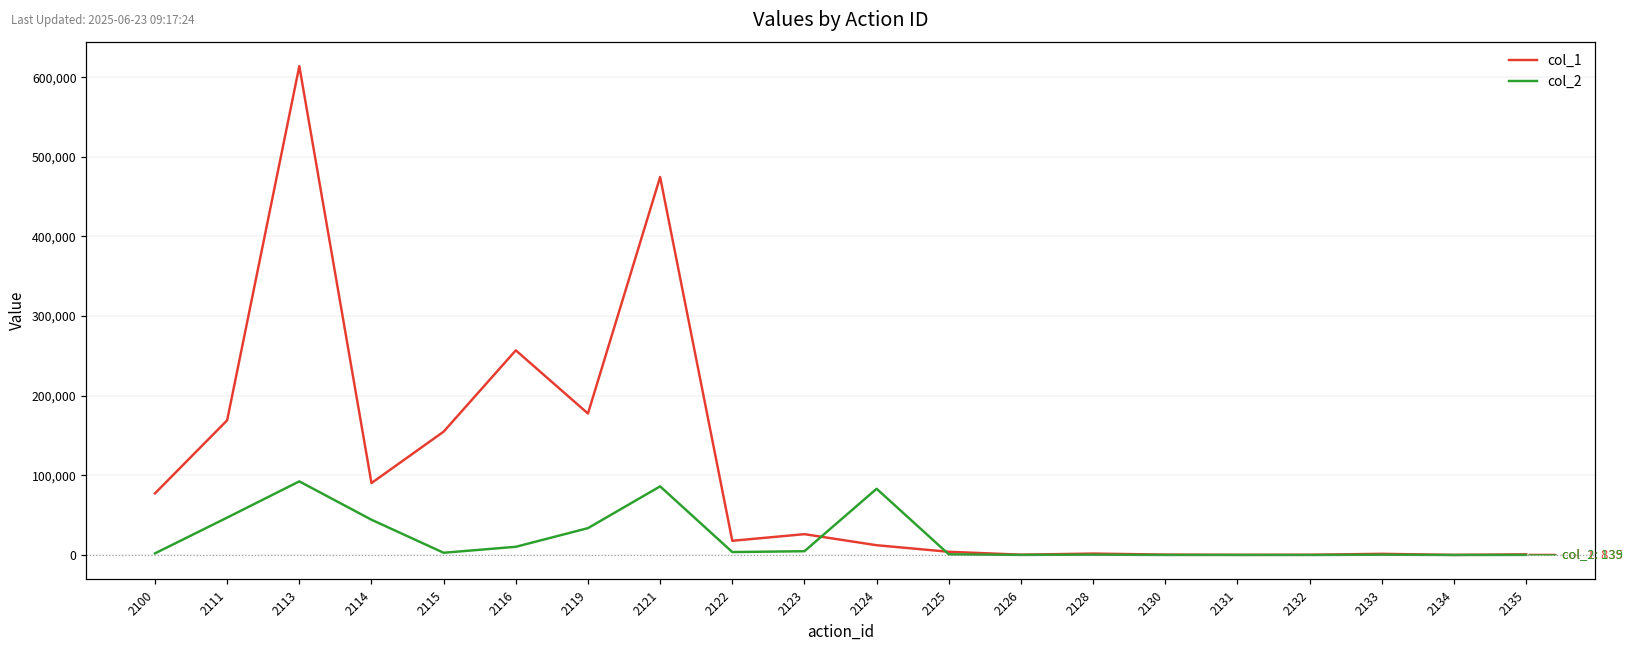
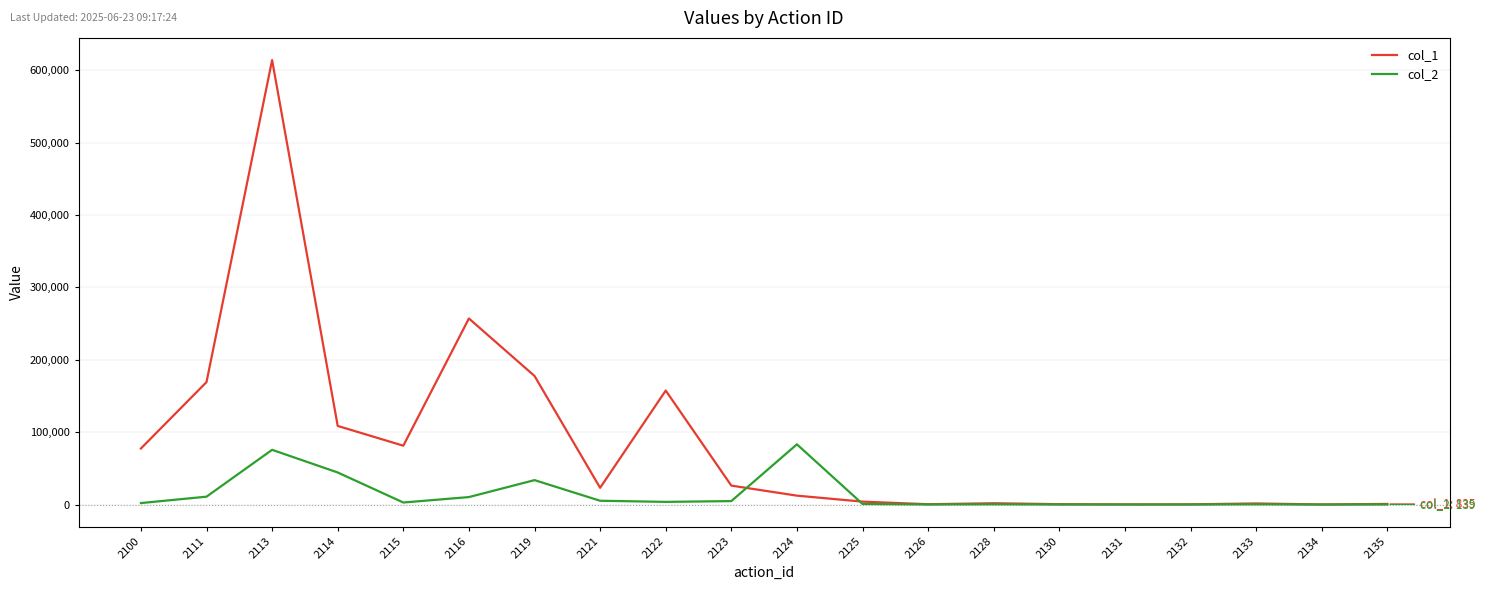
col_2, 2111: 50,000 -> 10,000
col_2, 2113: 90,000 -> 80,000
col_1, 2114: 90,000 -> 110,000
col_1, 2115: 150,000 -> 80,000
col_1, 2121: 470,000 -> 20,000
col_2, 2121: 90,000 -> 10,000
col_1, 2122: 20,000 -> 160,000
